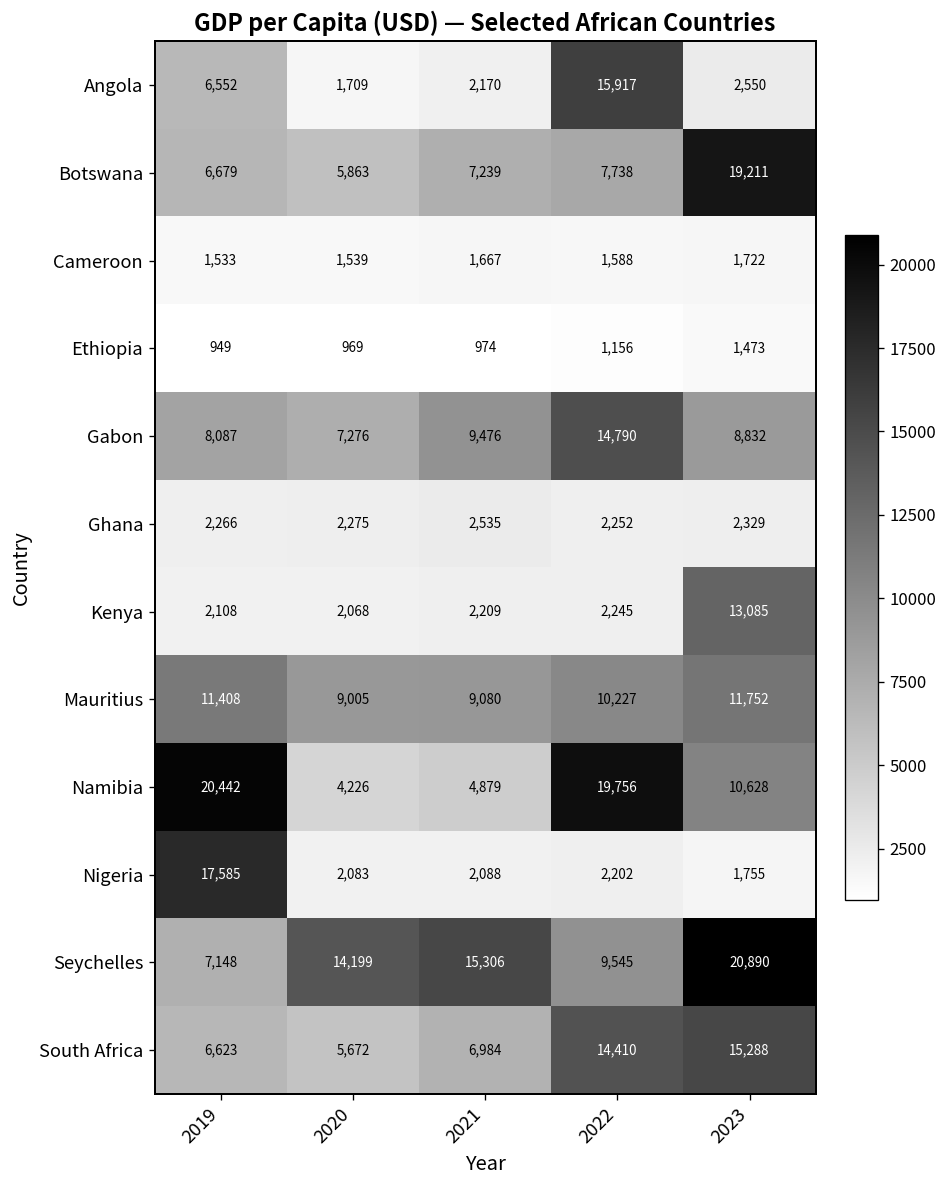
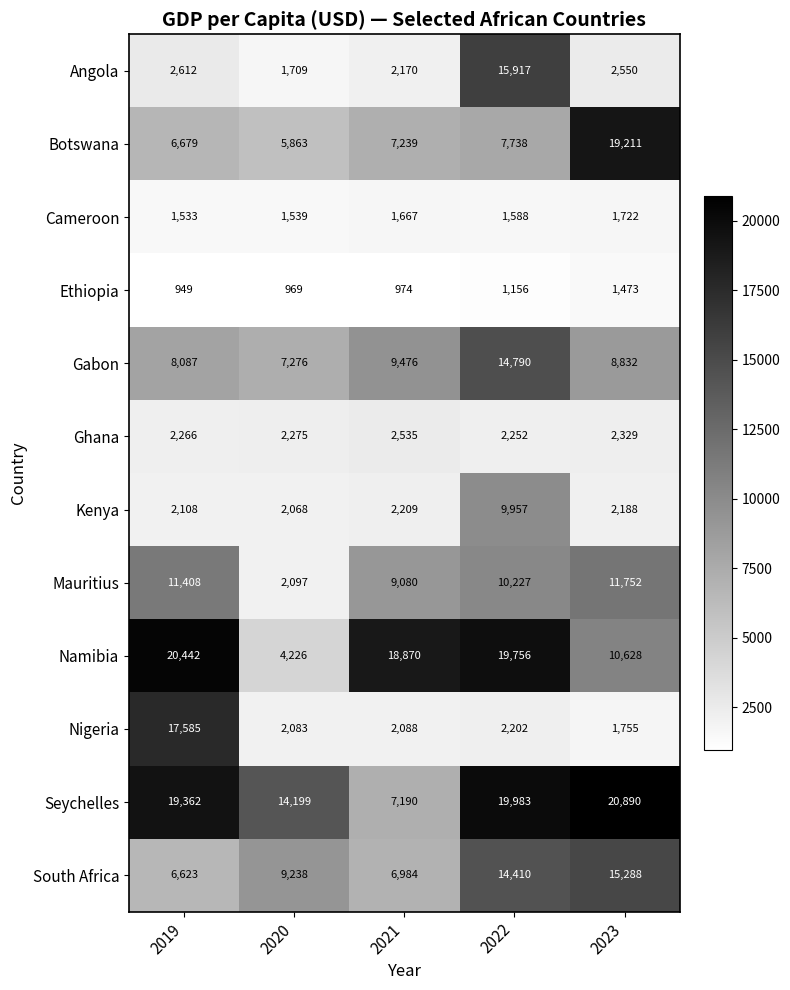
Angola, 2019: 6,552 -> 2,612
Kenya, 2022: 2,245 -> 9,957
Kenya, 2023: 13,085 -> 2,188
Mauritius, 2020: 9,005 -> 2,097
Namibia, 2021: 4,879 -> 18,870
Seychelles, 2019: 7,148 -> 19,362
Seychelles, 2021: 15,306 -> 7,190
Seychelles, 2022: 9,545 -> 19,983
South Africa, 2020: 5,672 -> 9,238
